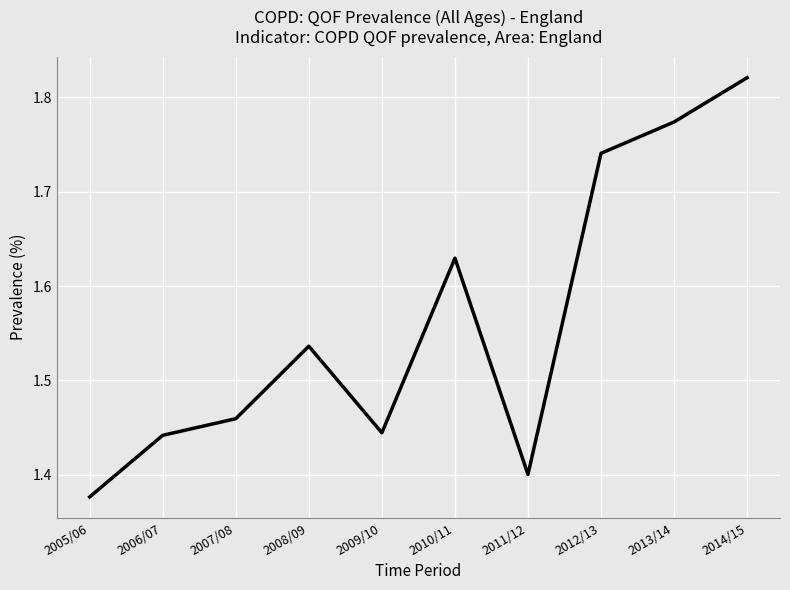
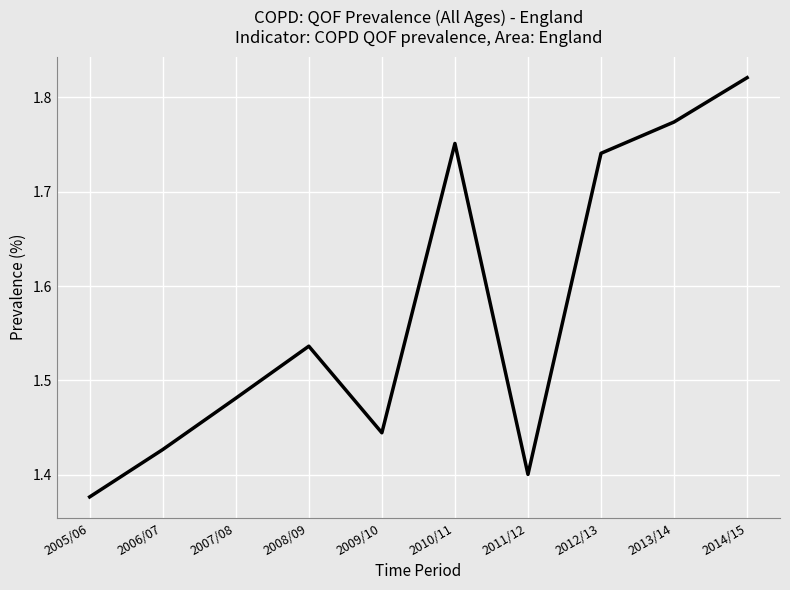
2006/07: 1.44 -> 1.43
2007/08: 1.46 -> 1.48
2010/11: 1.63 -> 1.75
